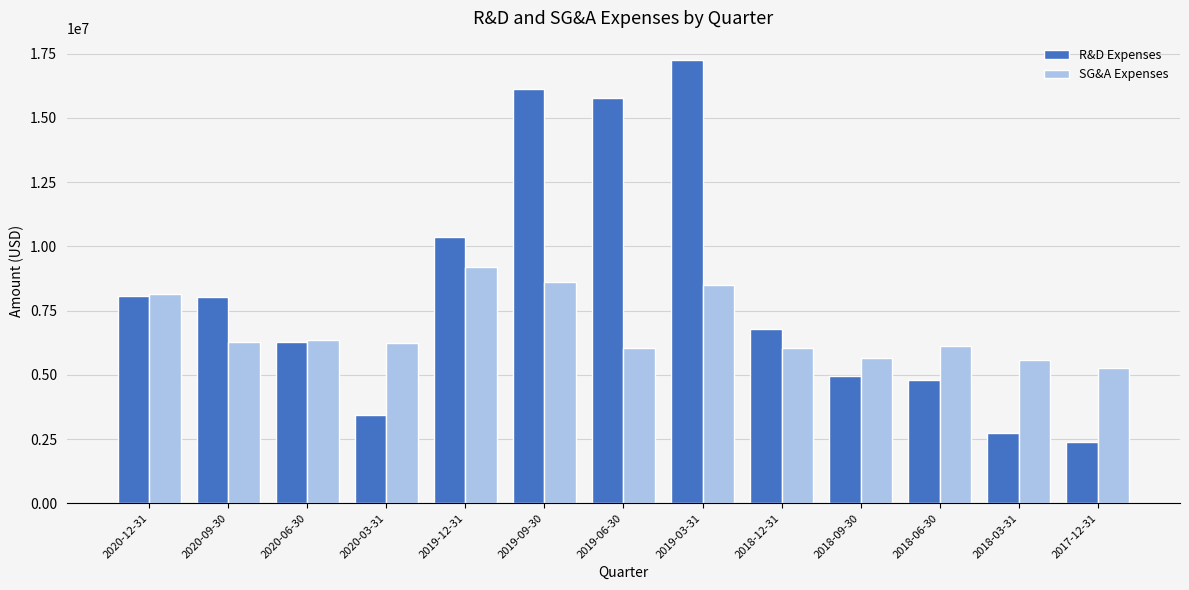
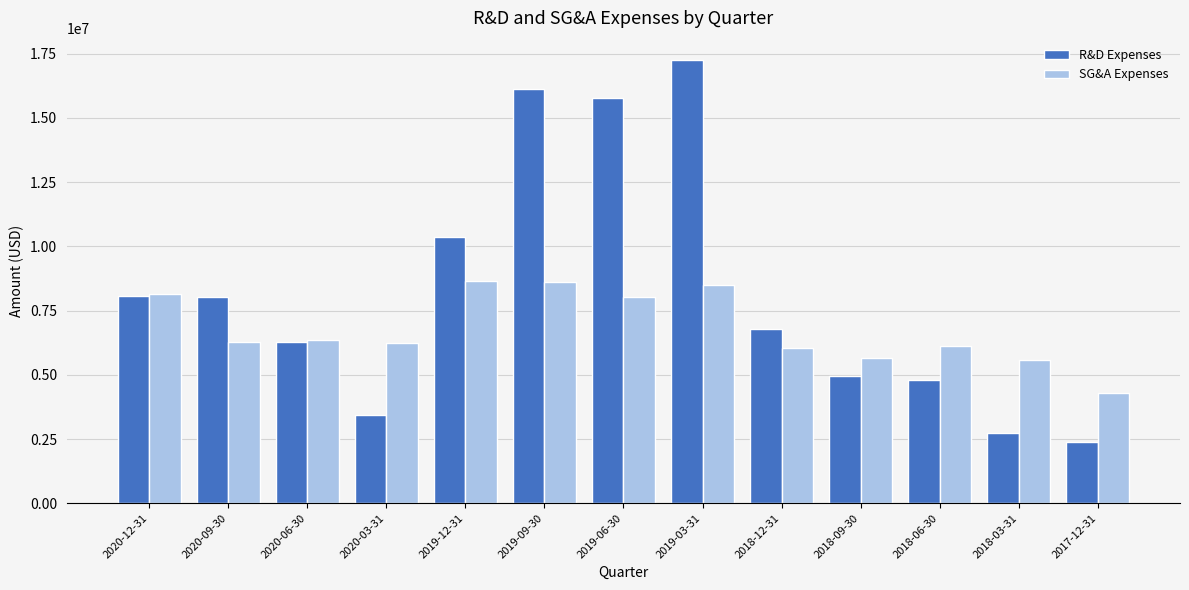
SG&A Expenses, 2019-12-31: 9200000 -> 8700000
SG&A Expenses, 2019-06-30: 6100000 -> 8000000
SG&A Expenses, 2017-12-31: 5300000 -> 4300000
